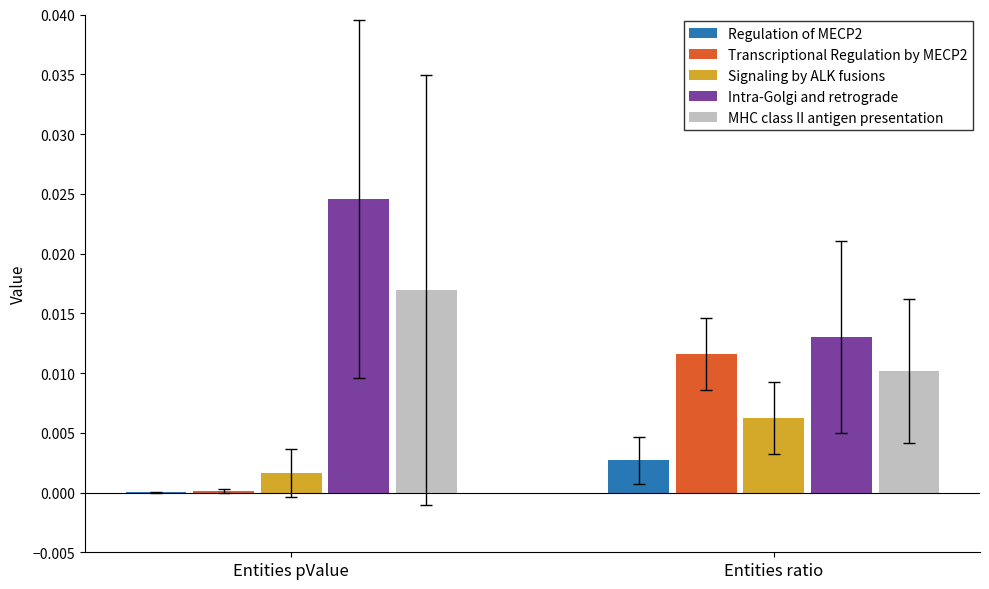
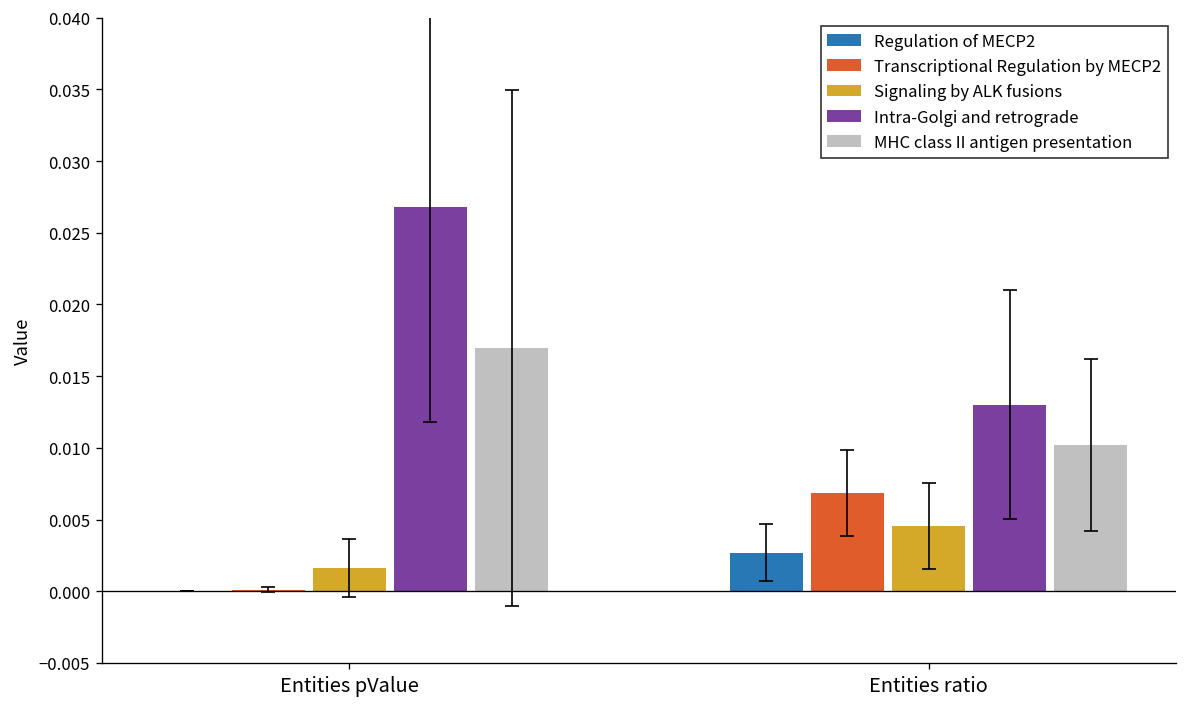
Intra-Golgi and retrograde, Entities pValue: 0.0246 -> 0.0268
Transcriptional Regulation by MECP2, Entities ratio: 0.0116 -> 0.0069
Signaling by ALK fusions, Entities ratio: 0.0062 -> 0.0045
